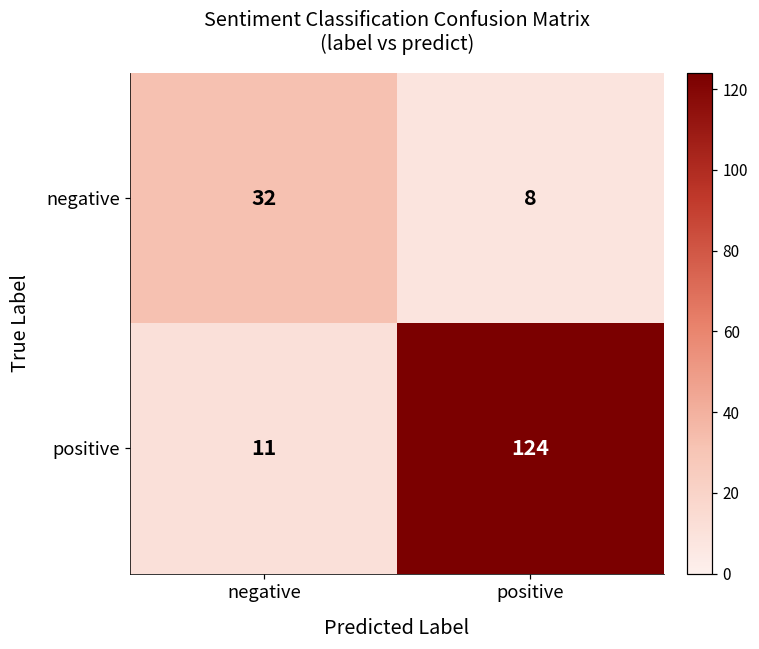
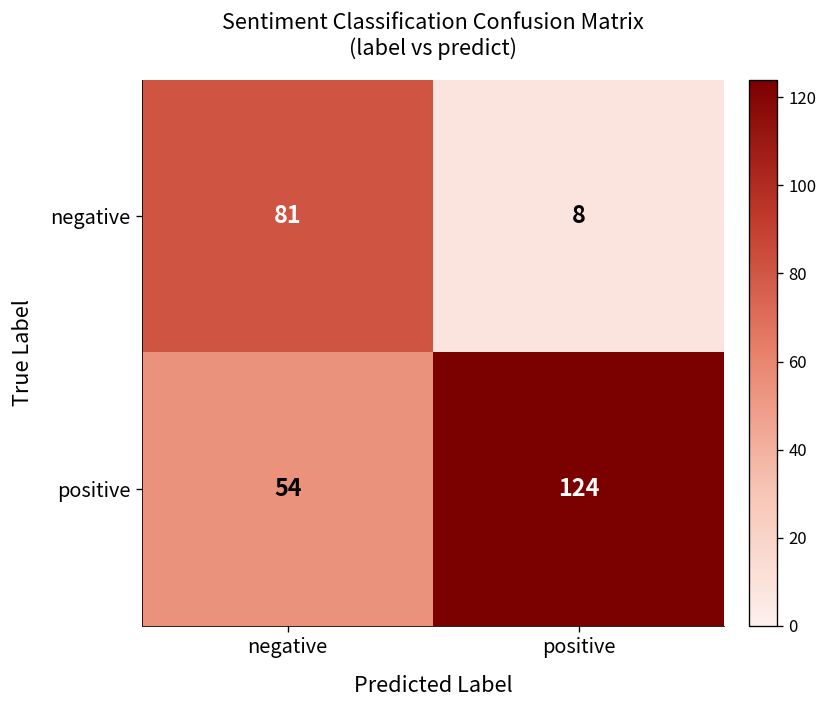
negative, negative: 32 -> 81
positive, negative: 11 -> 54
